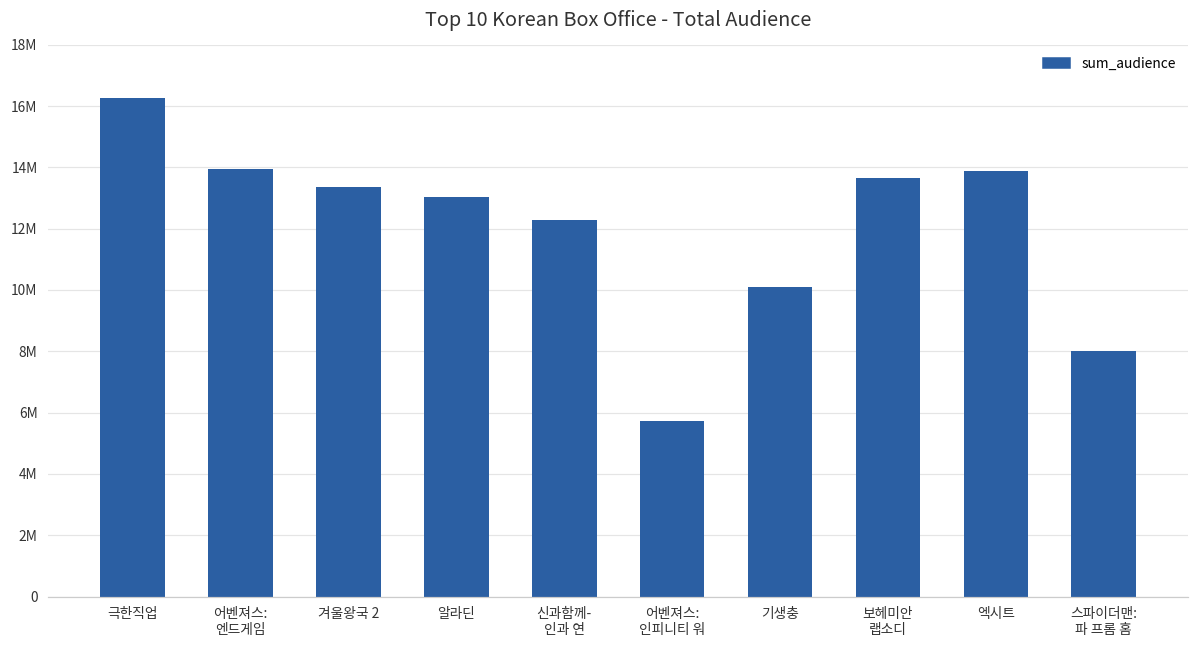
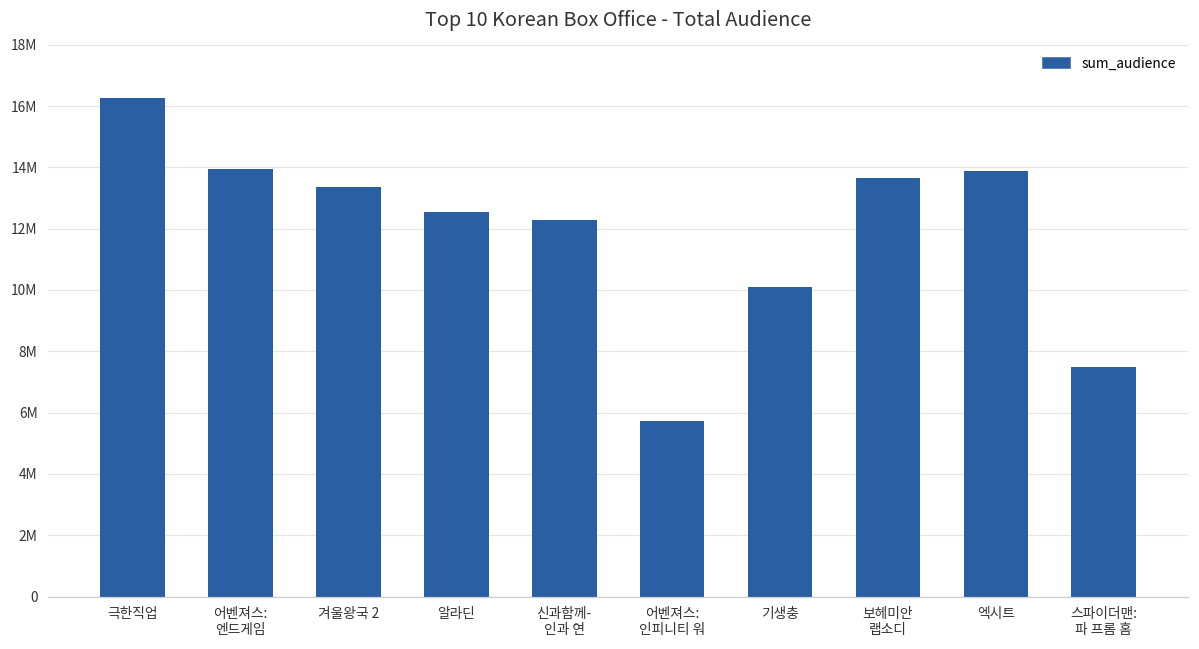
알라딘: 13000000 -> 12600000
스파이더맨: 파 프롬 홈: 8000000 -> 7500000
